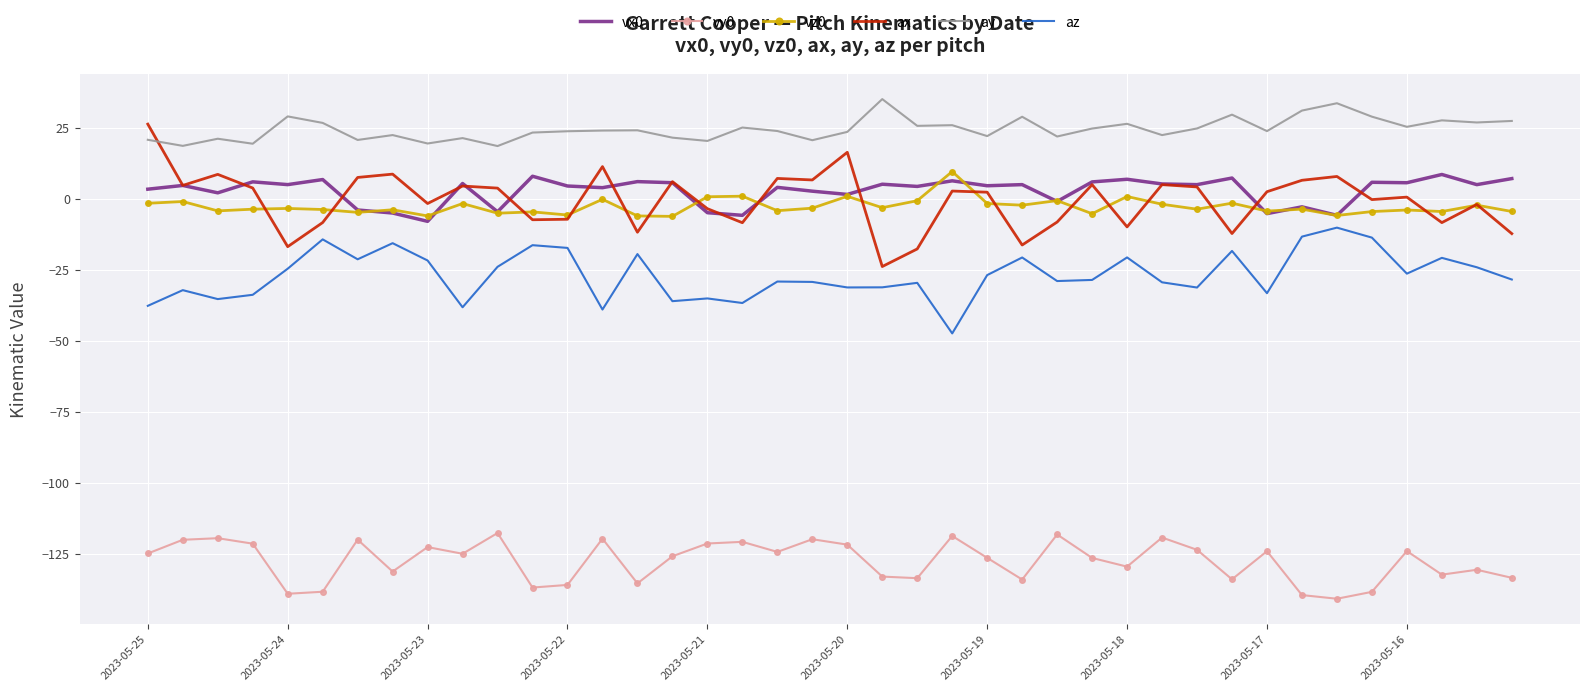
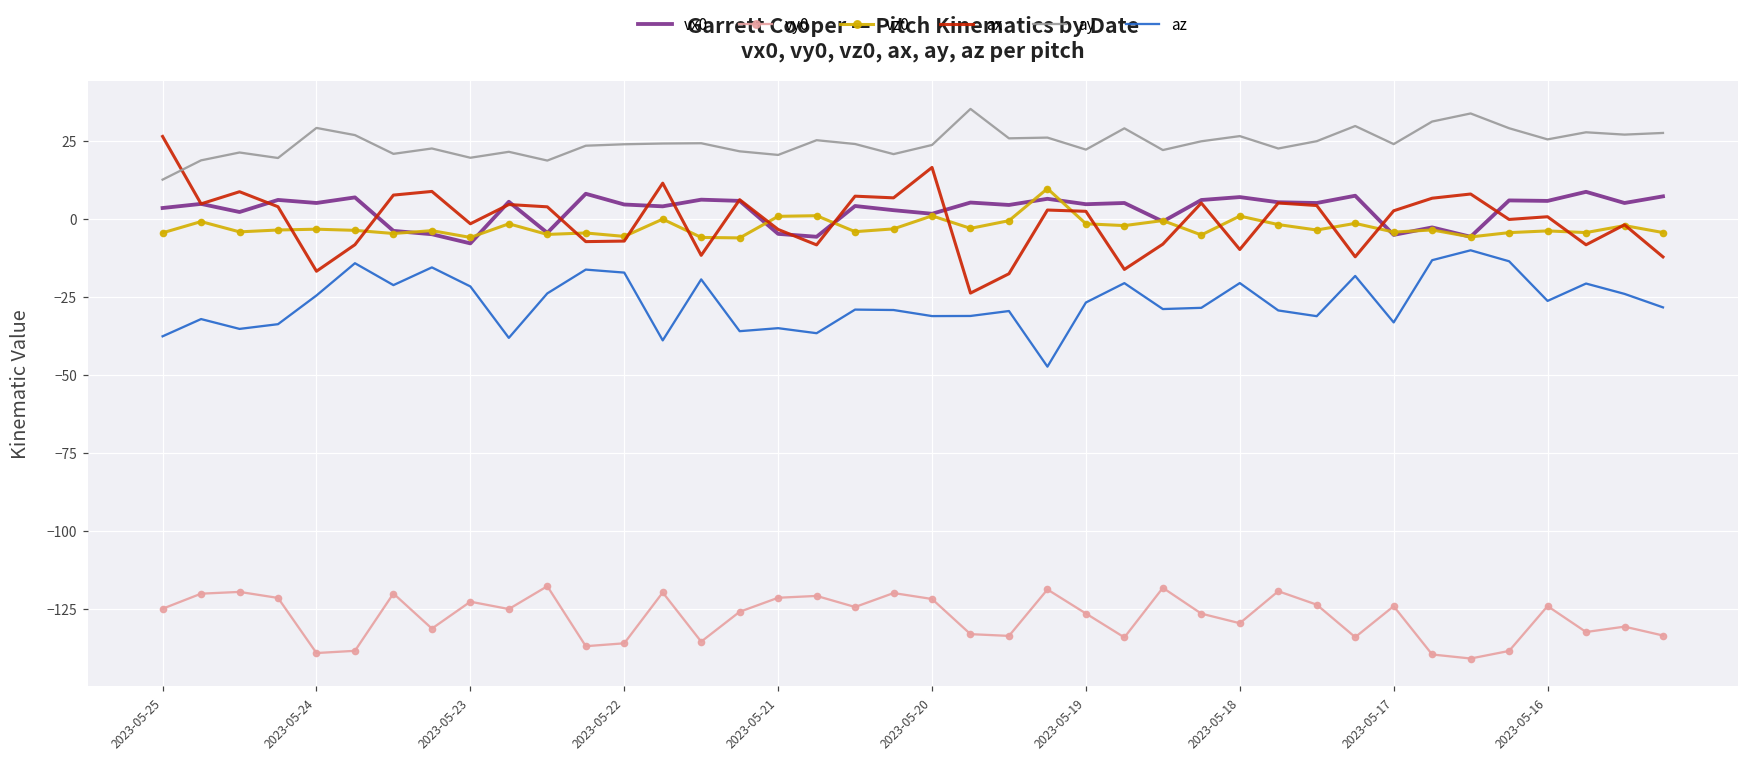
vz0, 2023-05-25: -2 -> -5
ay, 2023-05-25: 21 -> 12
